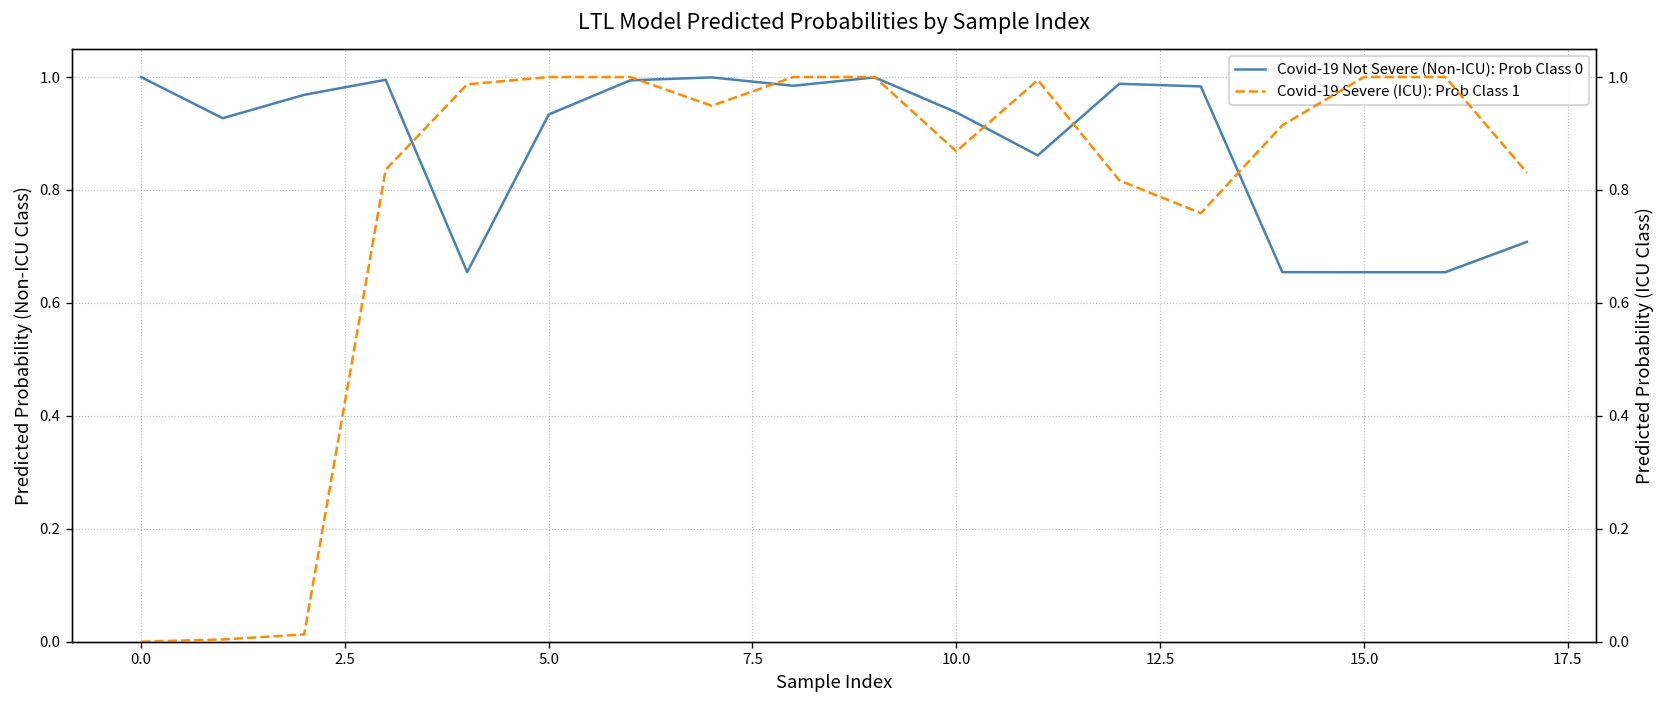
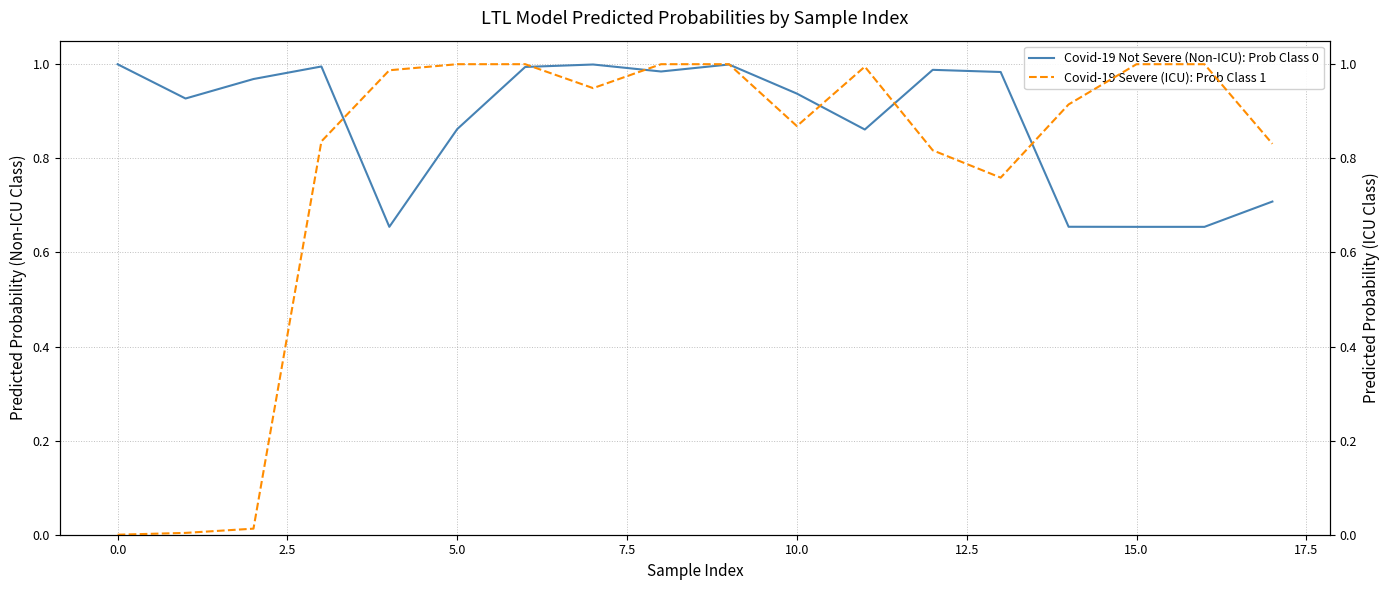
Covid-19 Not Severe (Non-ICU): Prob Class 0, 5.0: 0.93 -> 0.86
